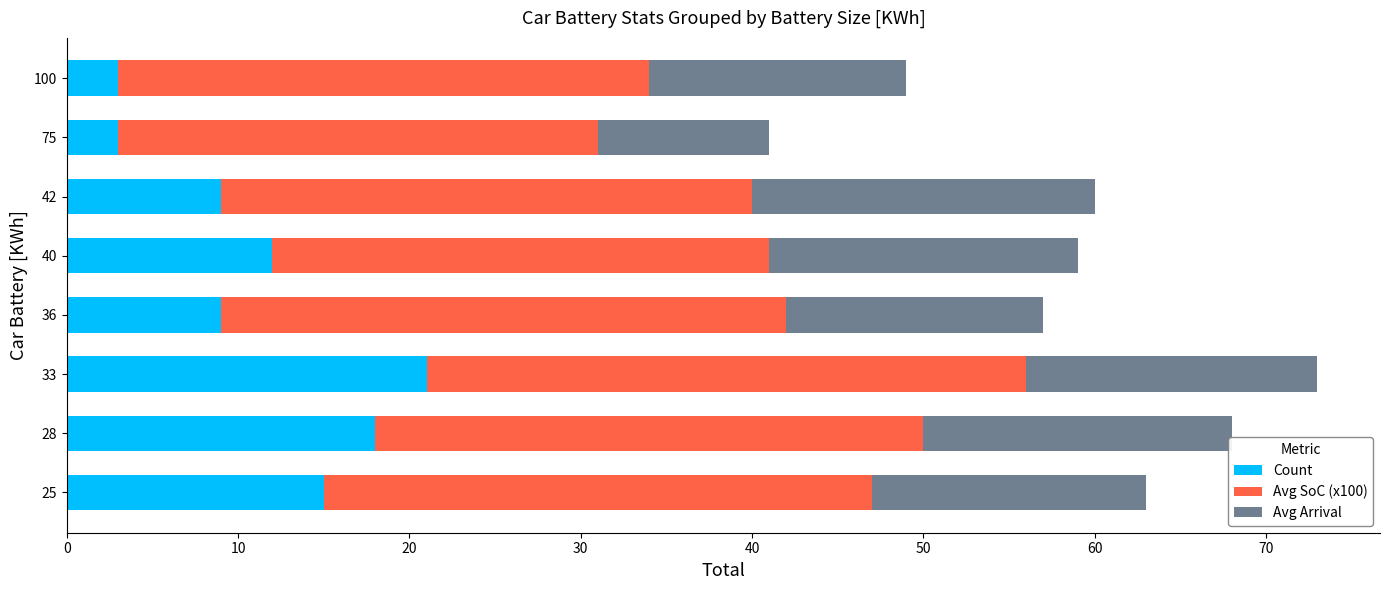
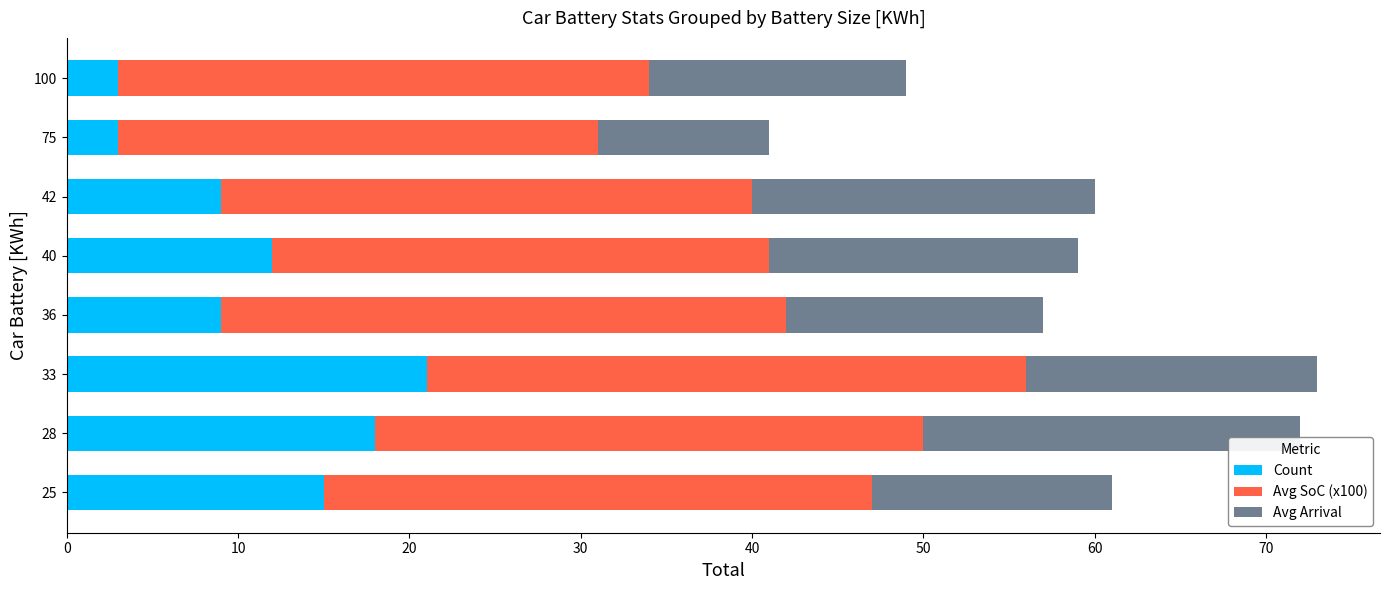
Avg Arrival, 28: 18 -> 22
Avg Arrival, 25: 16 -> 14
